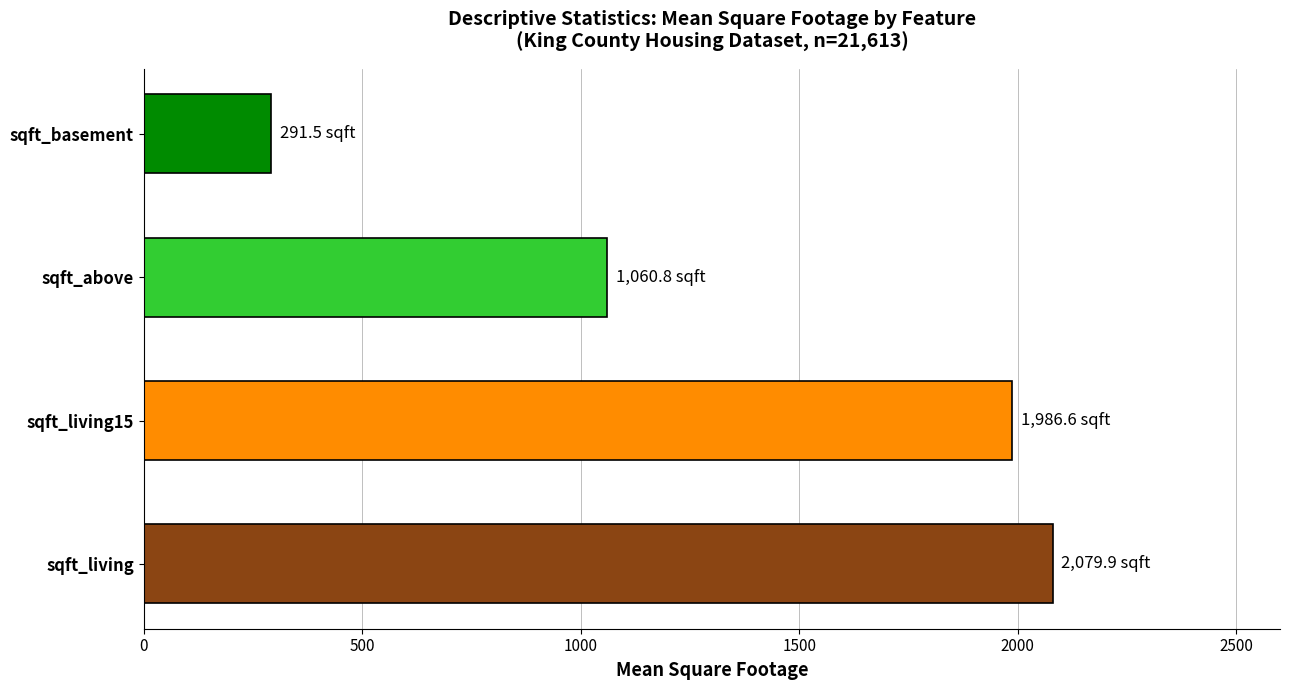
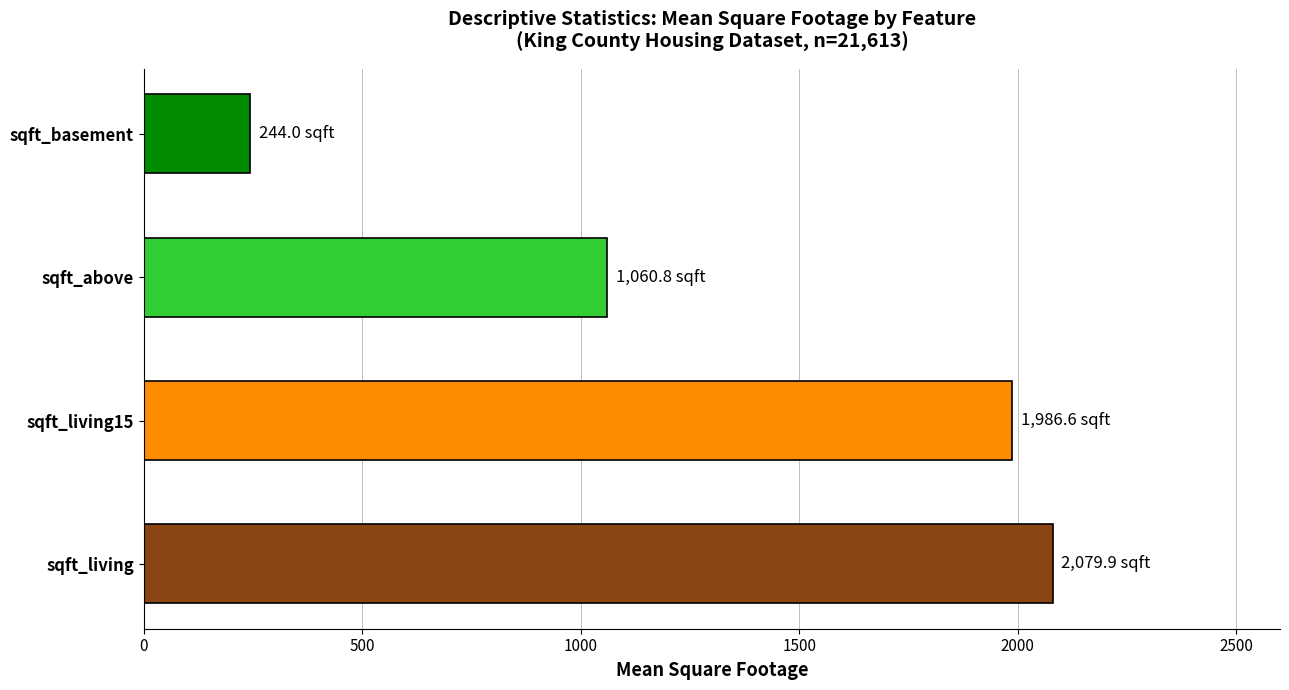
sqft_basement: 291.5 -> 244.0
